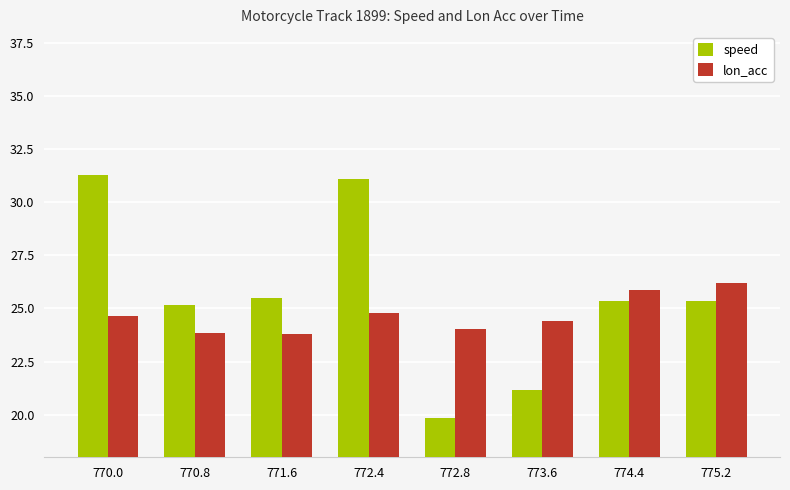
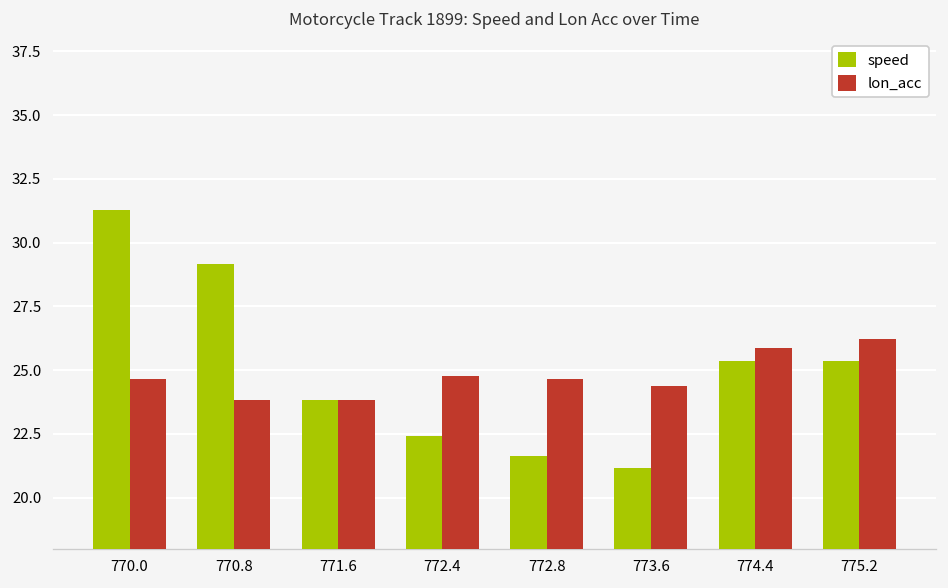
speed, 770.8: 25.2 -> 29.2
speed, 771.6: 25.5 -> 23.8
speed, 772.4: 31.1 -> 22.4
speed, 772.8: 19.8 -> 21.6
lon_acc, 772.8: 24.0 -> 24.7
